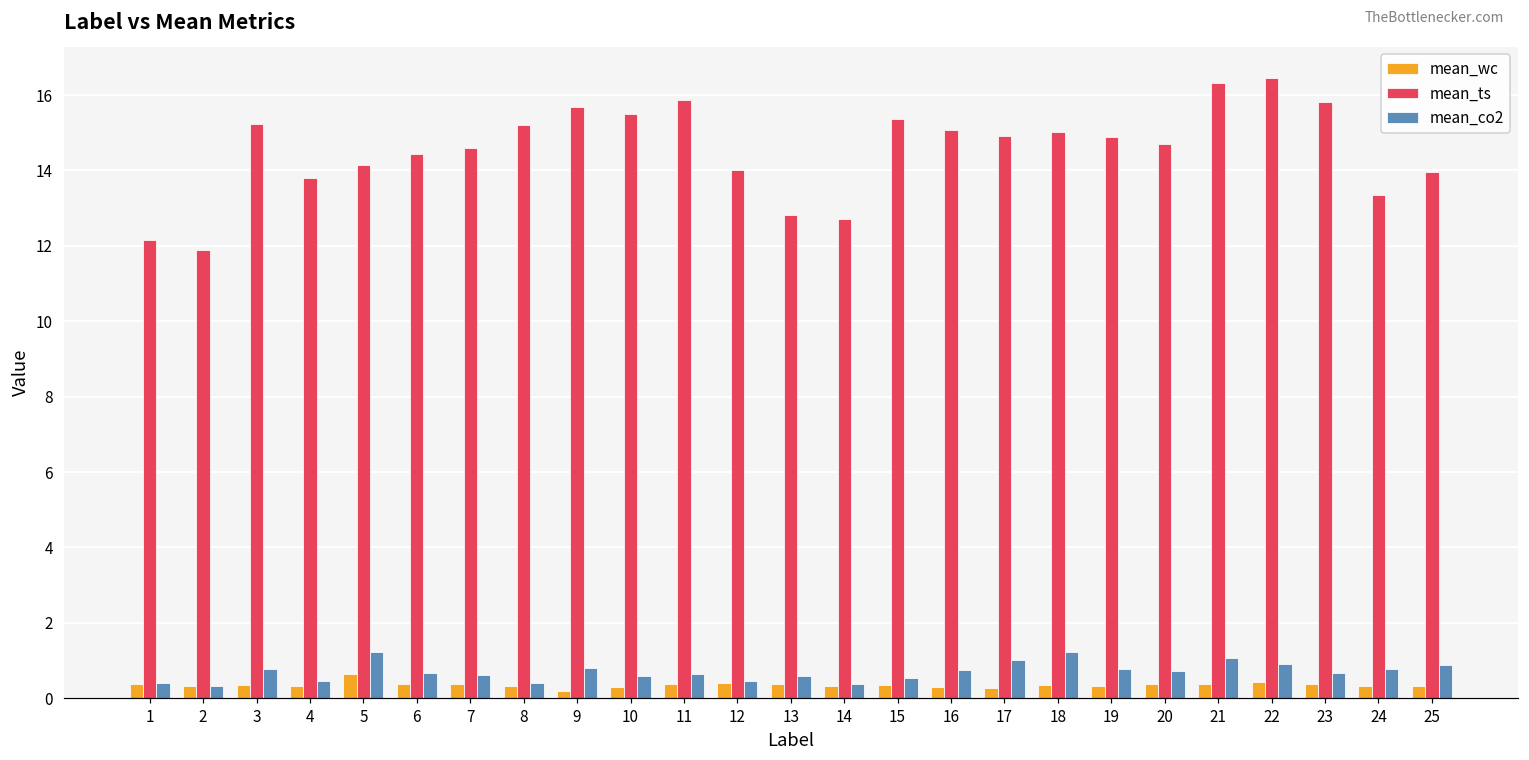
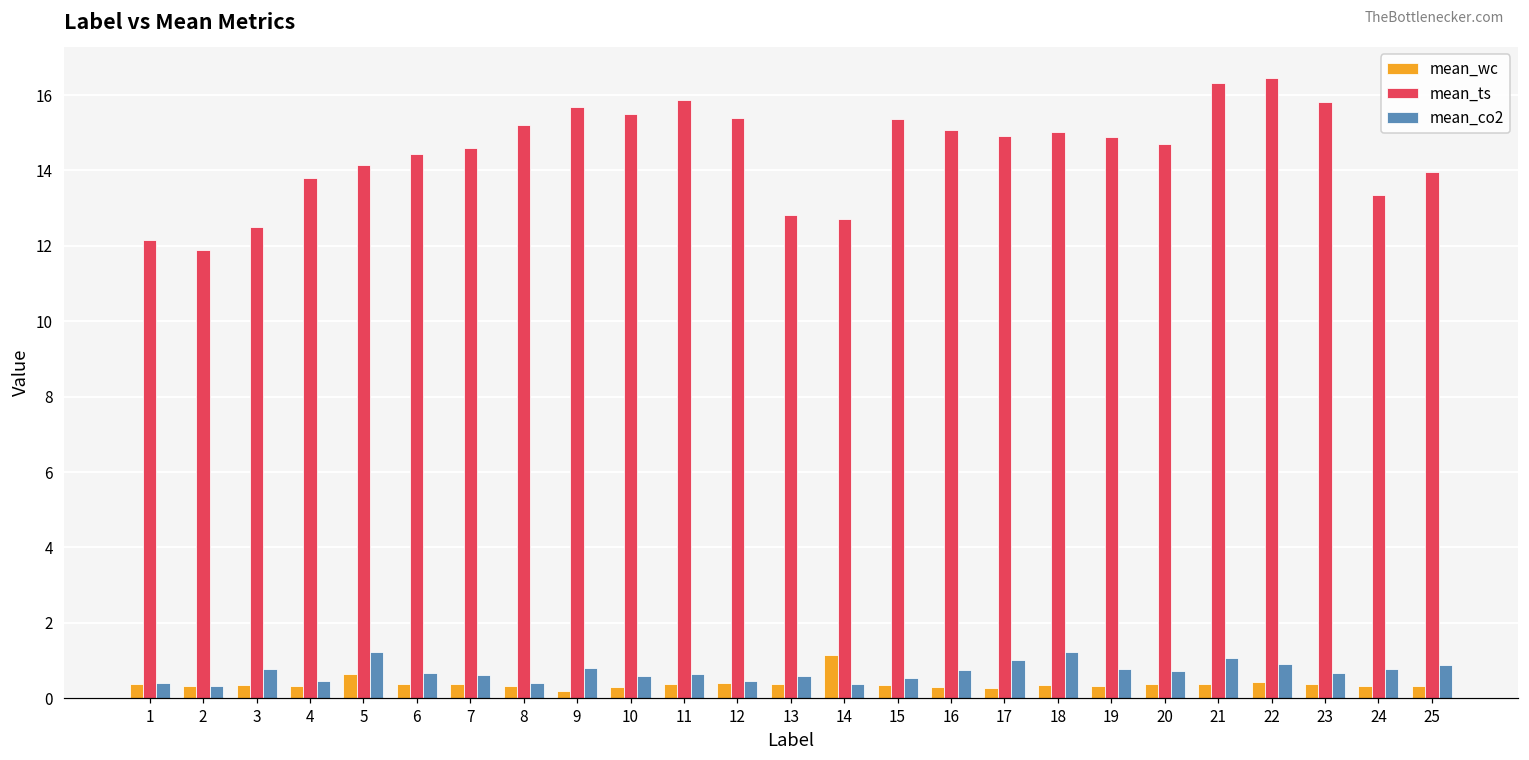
mean_ts, 3: 15.2 -> 12.5
mean_ts, 12: 14.0 -> 15.4
mean_wc, 14: 0.3 -> 1.2
